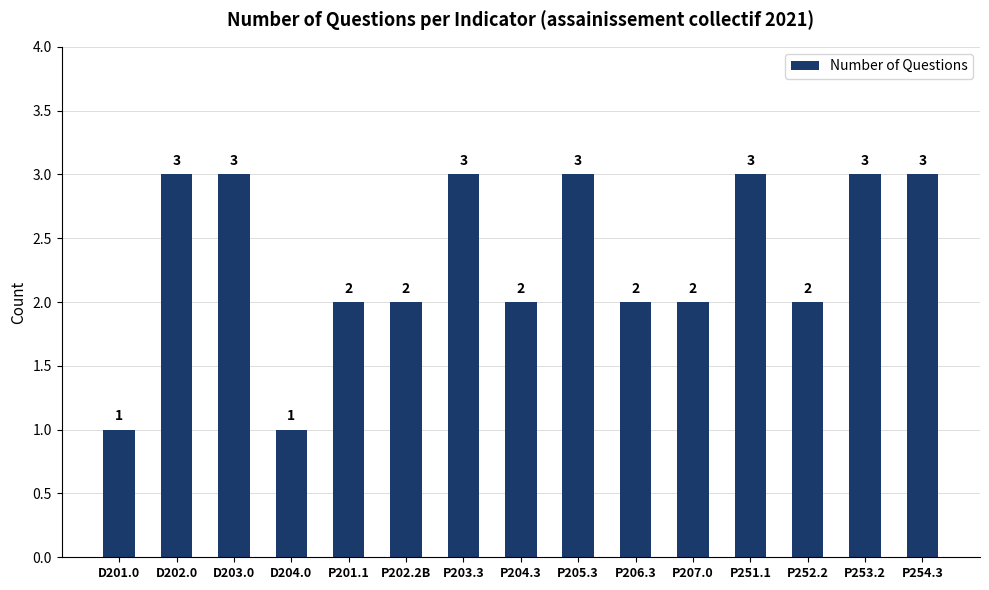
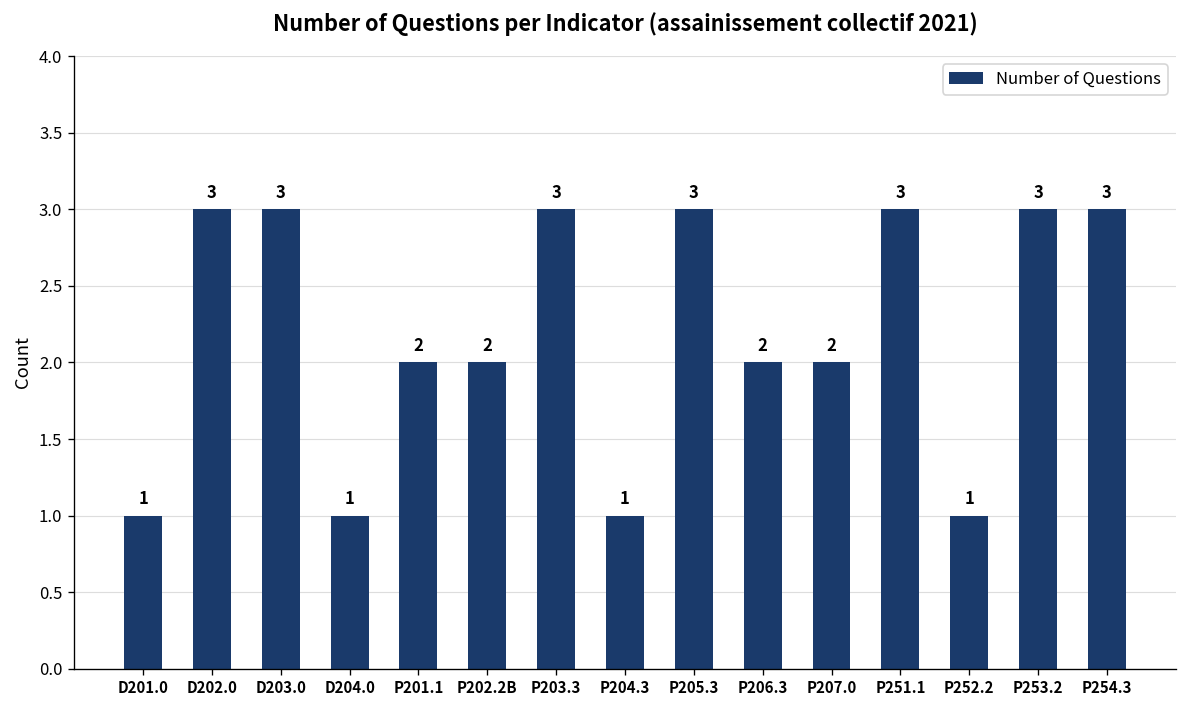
P204.3: 2 -> 1
P252.2: 2 -> 1
